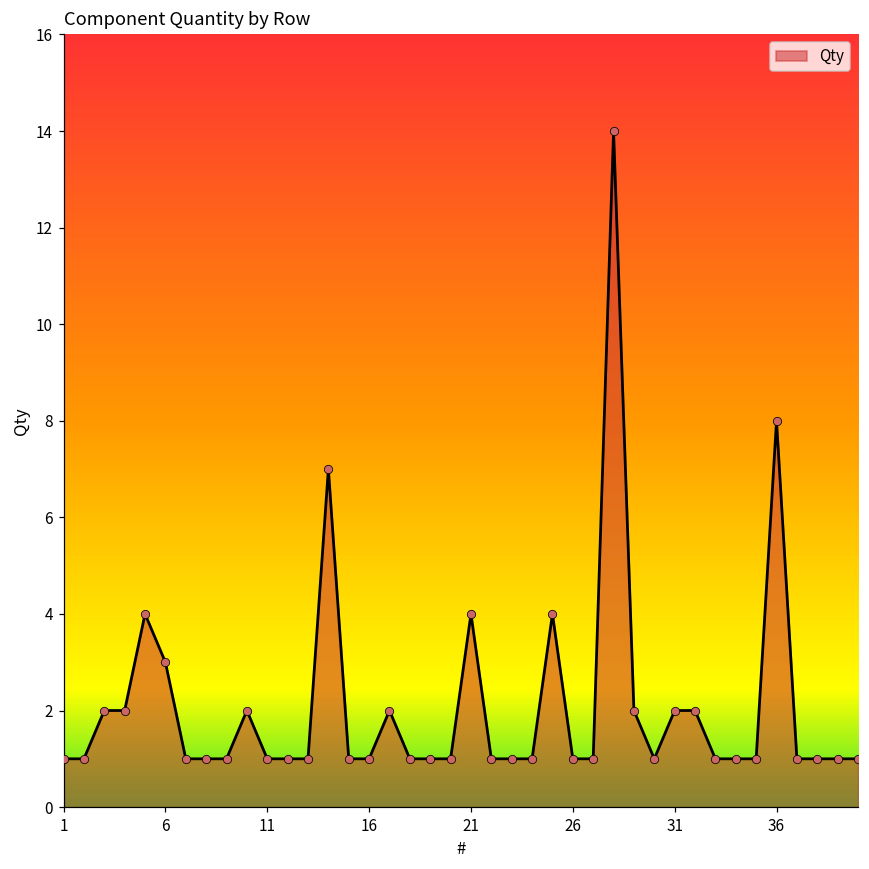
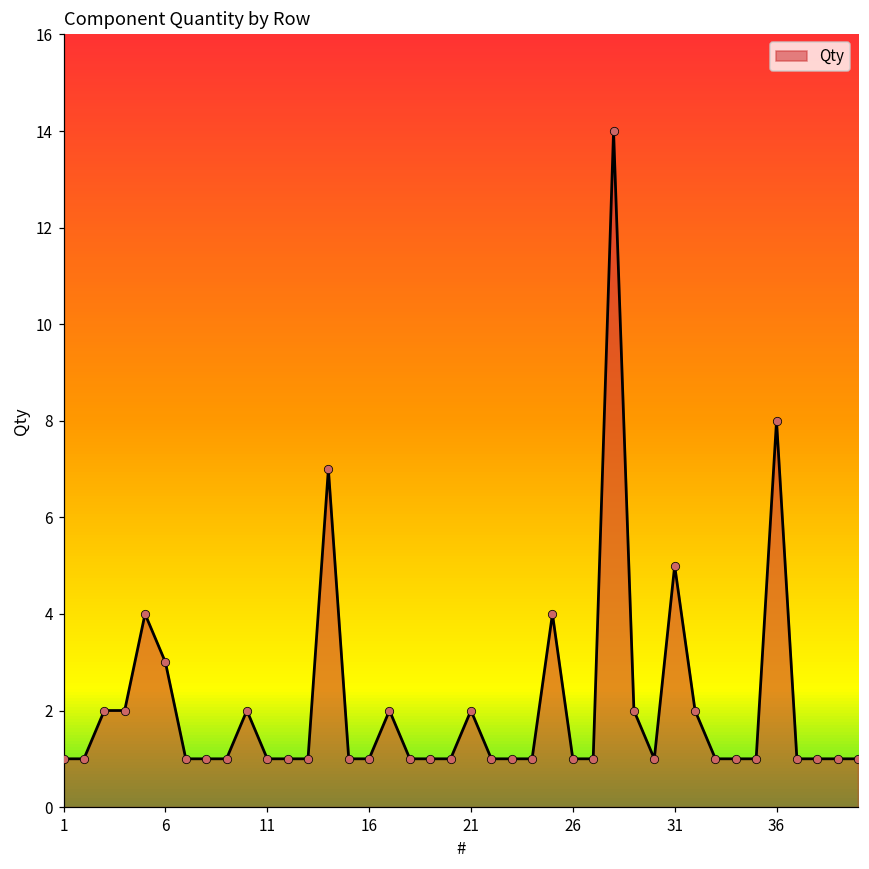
21: 4 -> 2
31: 2 -> 5
